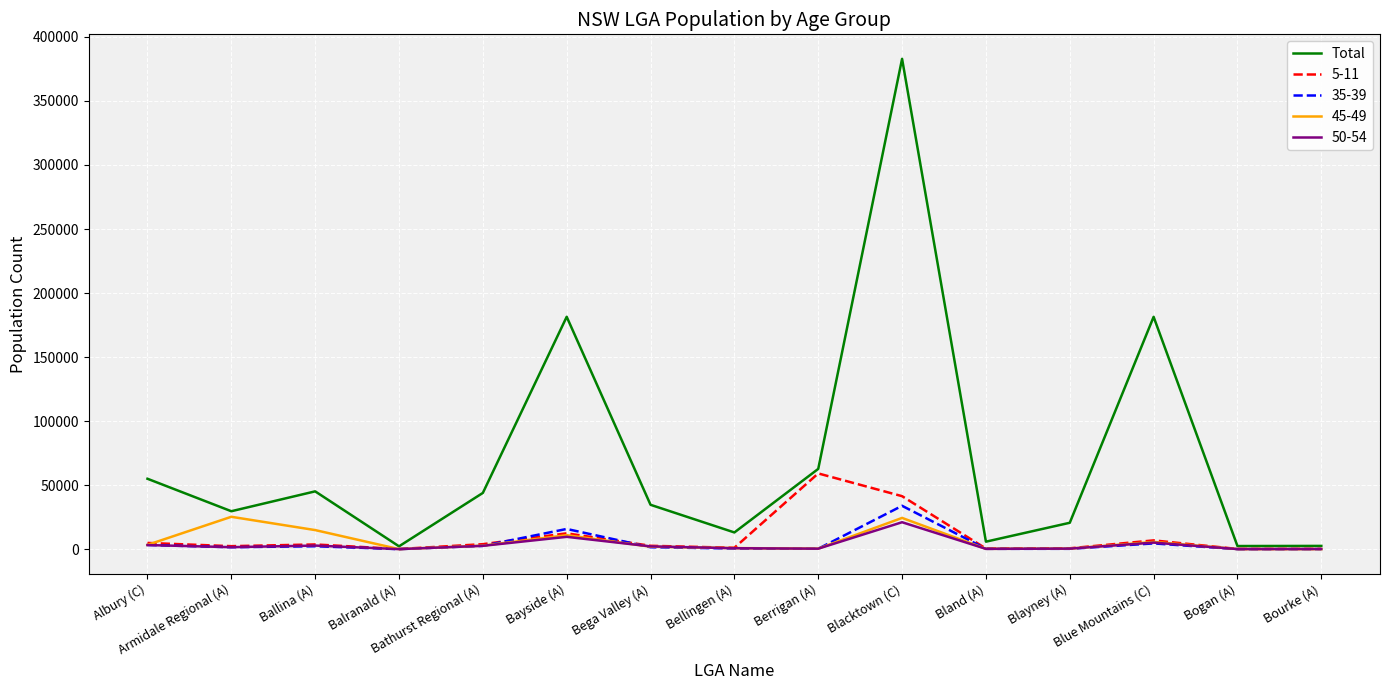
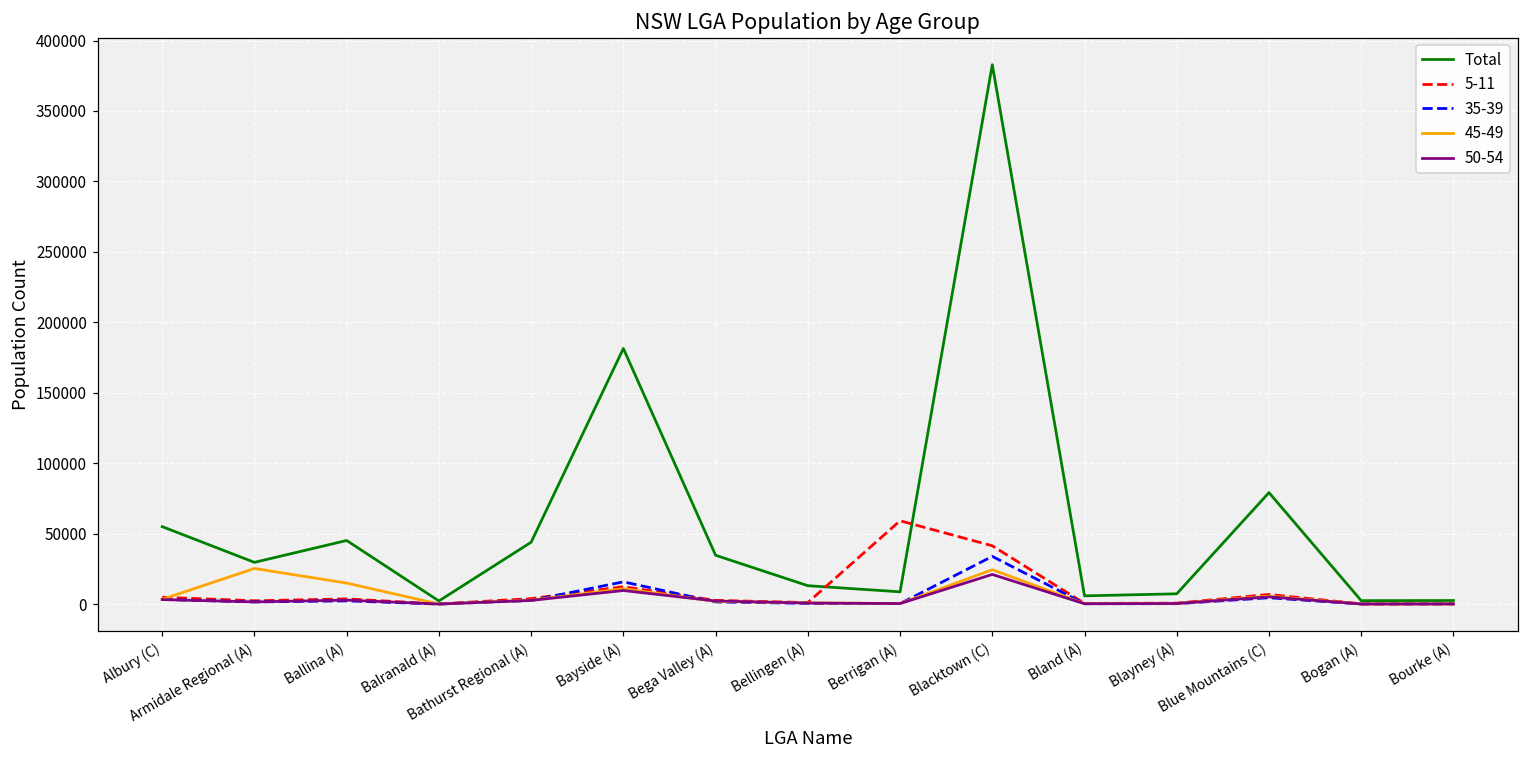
Total, Berrigan (A): 63000 -> 9000
Total, Blayney (A): 21000 -> 7000
Total, Blue Mountains (C): 181000 -> 79000
